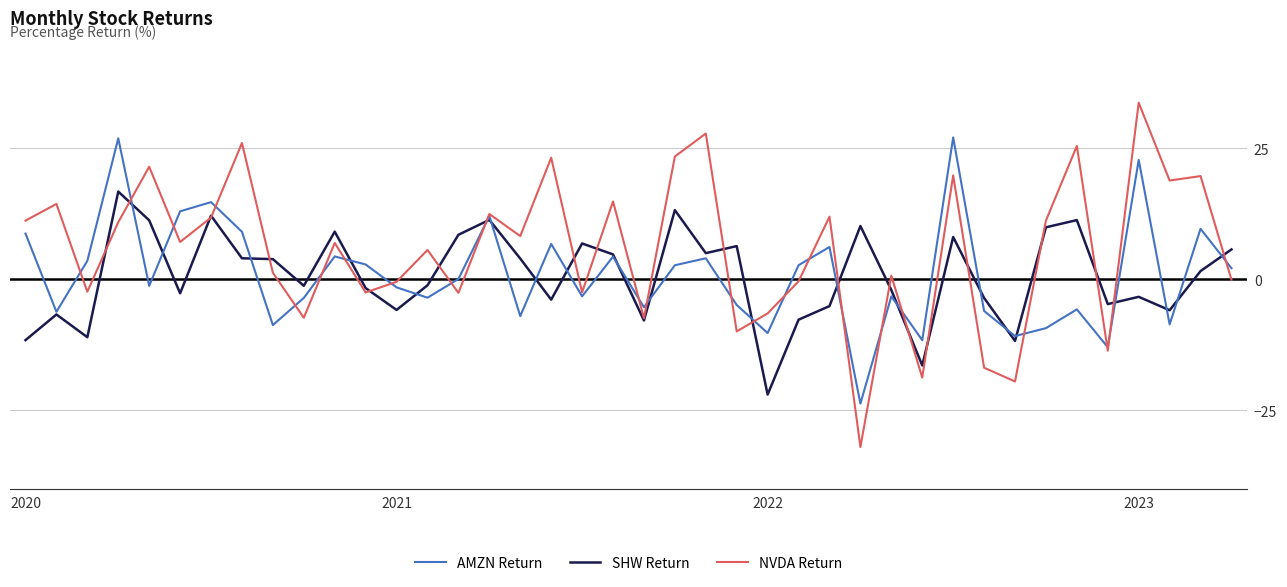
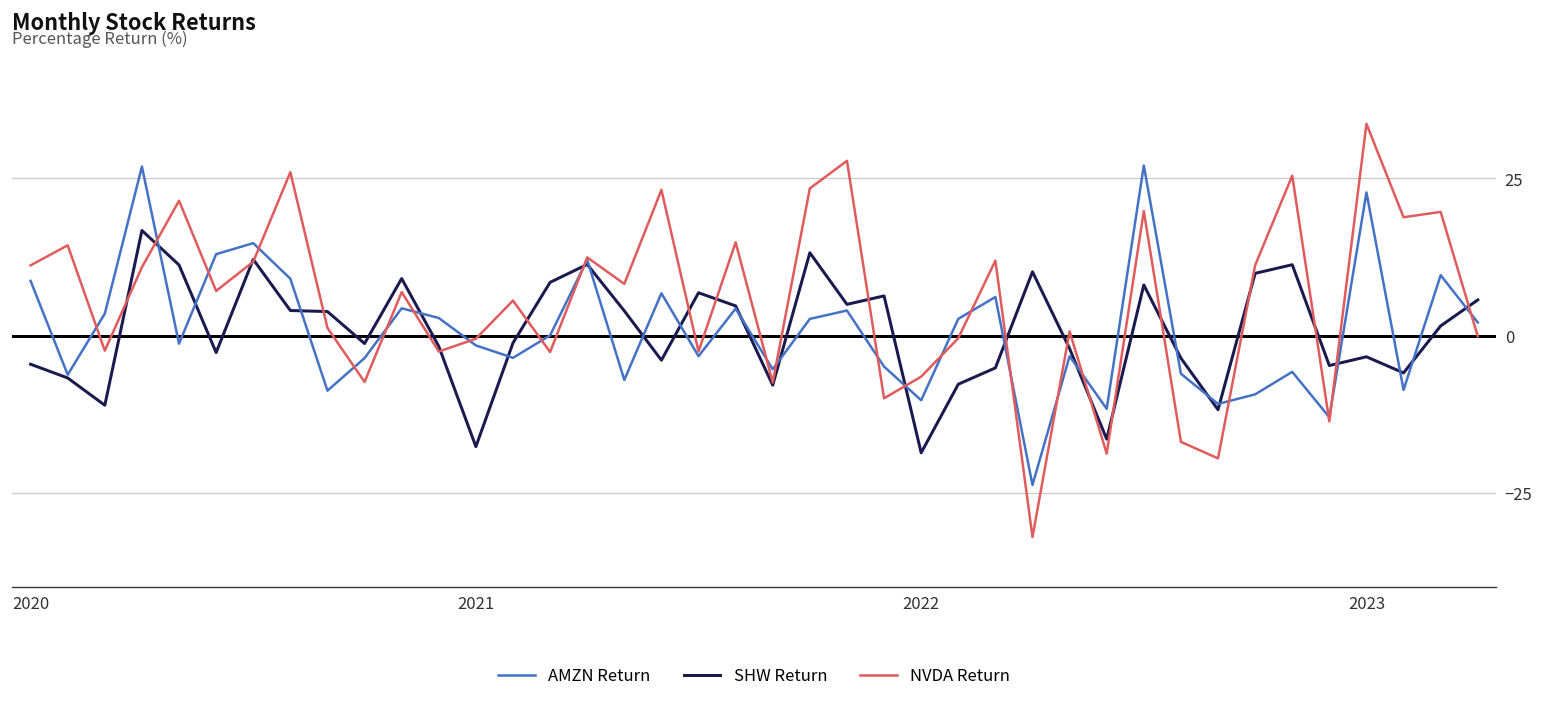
SHW Return, 2020: -12 -> -5
SHW Return, 2021: -6 -> -18
SHW Return, 2022: -22 -> -19
